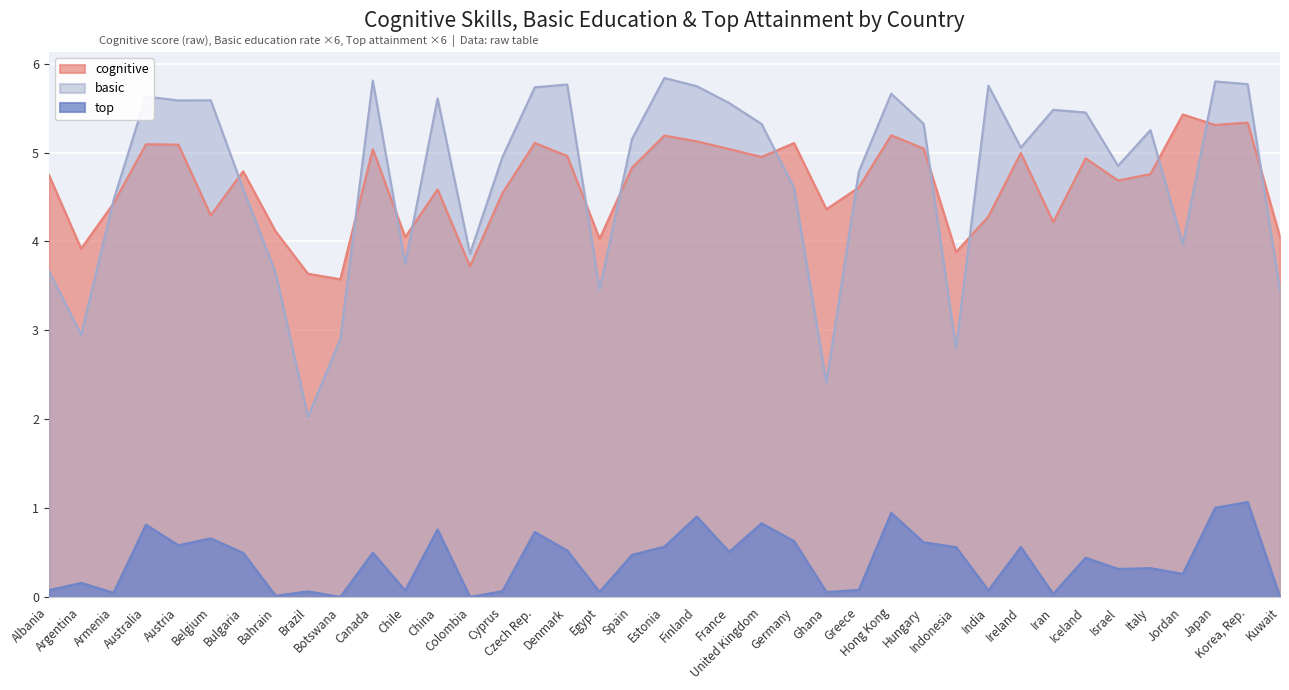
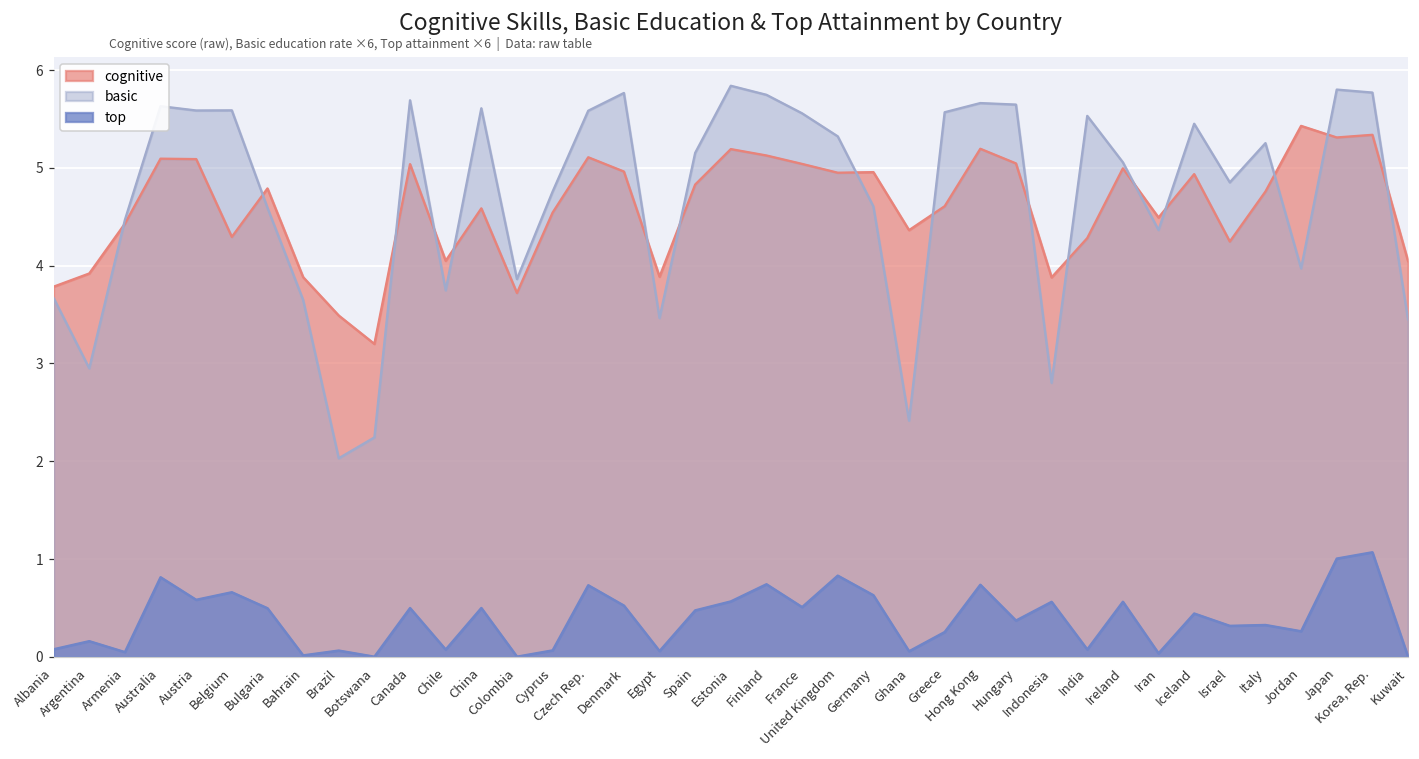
cognitive, Albania: 4.8 -> 3.8
cognitive, Bahrain: 4.1 -> 3.9
cognitive, Brazil: 3.6 -> 3.5
cognitive, Botswana: 3.6 -> 3.2
basic, Botswana: 2.9 -> 2.2
basic, Canada: 5.8 -> 5.7
top, China: 0.8 -> 0.5
basic, Cyprus: 4.9 -> 4.8
basic, Czech Rep.: 5.7 -> 5.6
cognitive, Egypt: 4.0 -> 3.9
top, Finland: 0.9 -> 0.7
cognitive, Germany: 5.1 -> 5.0
basic, Greece: 4.8 -> 5.6
top, Greece: 0.1 -> 0.3
top, Hong Kong: 0.9 -> 0.7
basic, Hungary: 5.3 -> 5.6
top, Hungary: 0.6 -> 0.4
basic, India: 5.8 -> 5.5
cognitive, Iran: 4.2 -> 4.5
basic, Iran: 5.5 -> 4.4
cognitive, Israel: 4.7 -> 4.2
